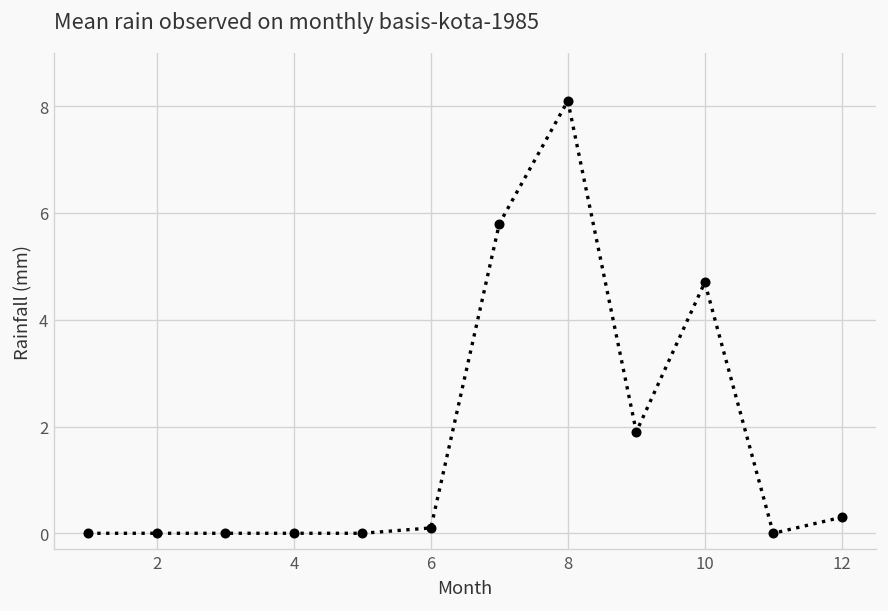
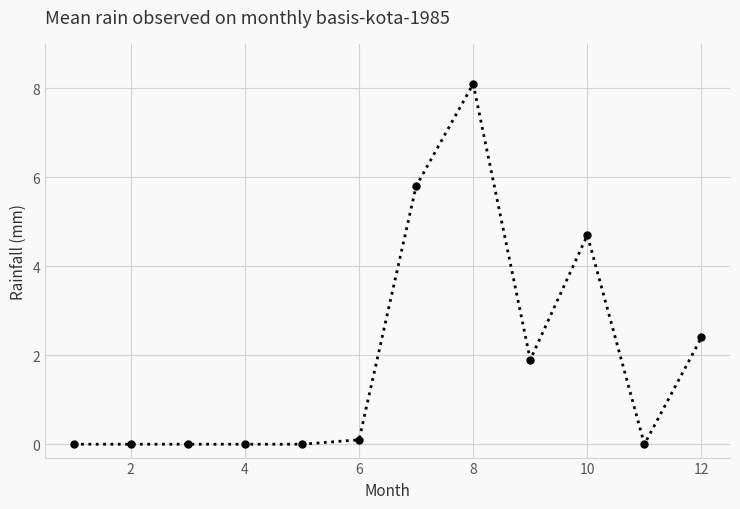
12: 0.3 -> 2.4
